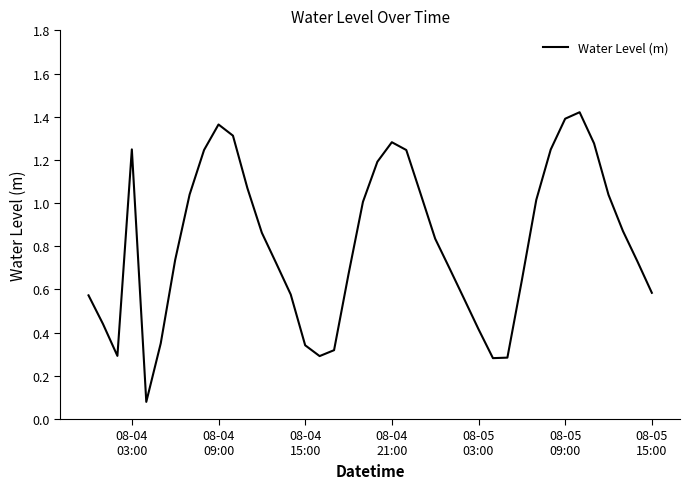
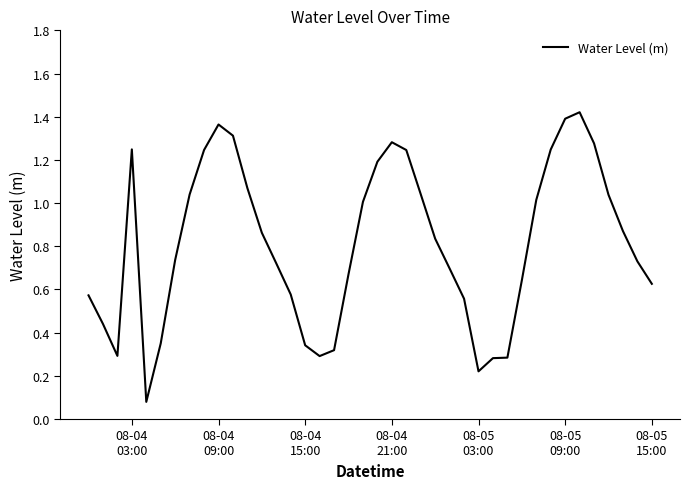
08-05 03:00: 0.42 -> 0.22
08-05 15:00: 0.58 -> 0.63
